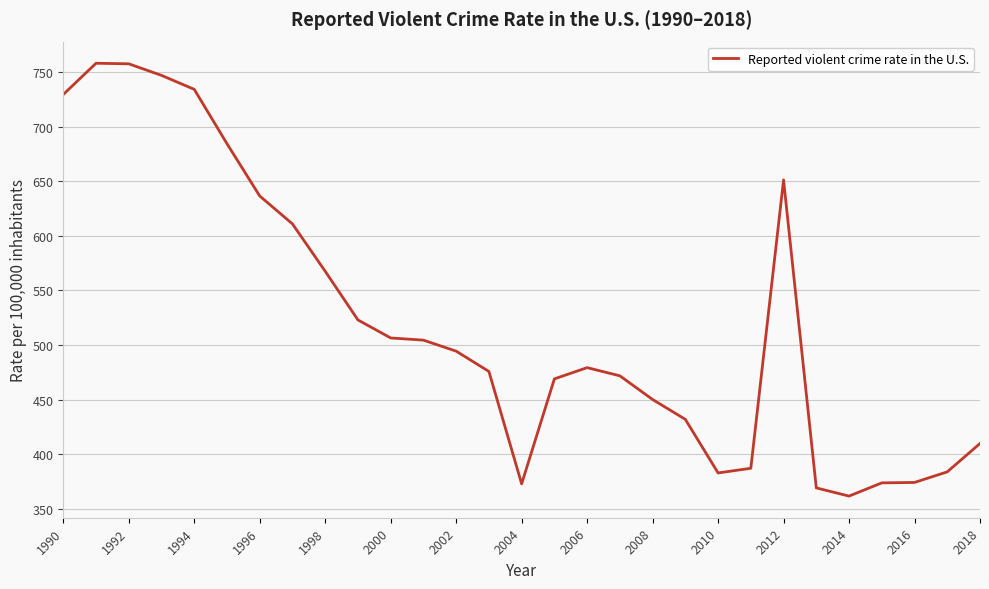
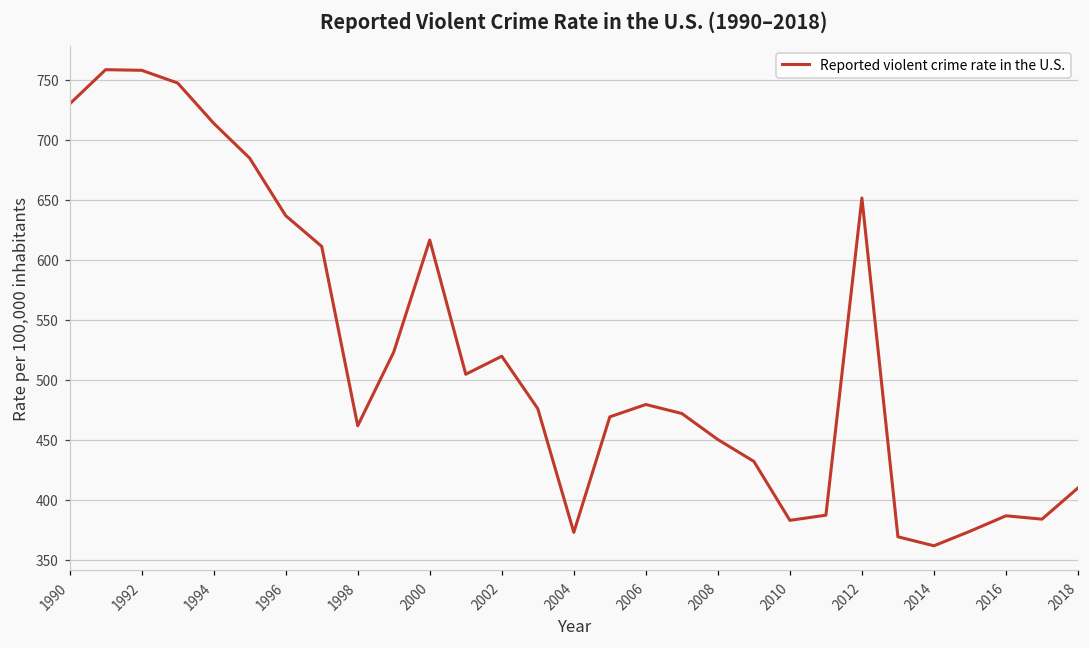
1994: 734 -> 714
1998: 568 -> 462
2000: 507 -> 616
2002: 494 -> 520
2016: 374 -> 387
